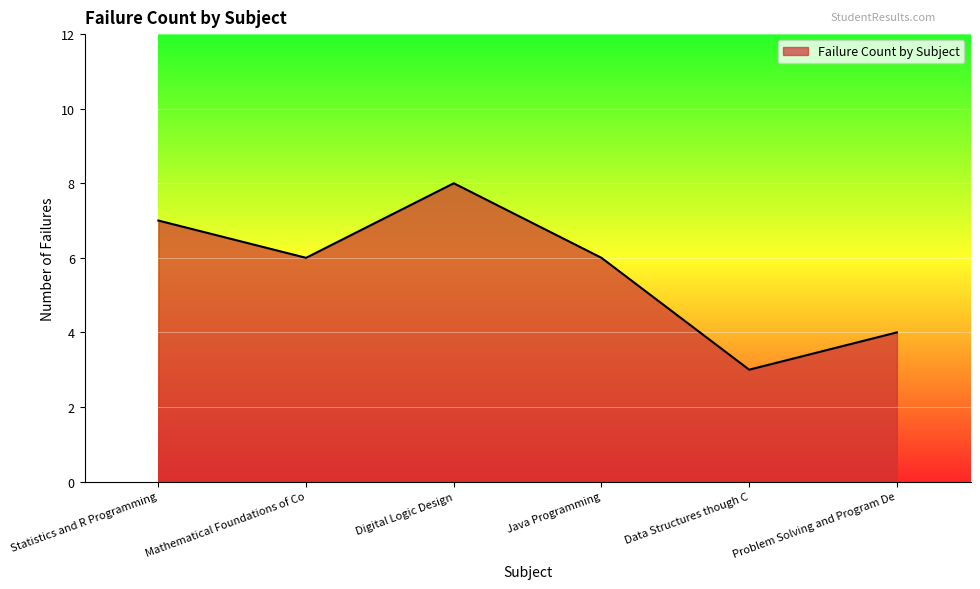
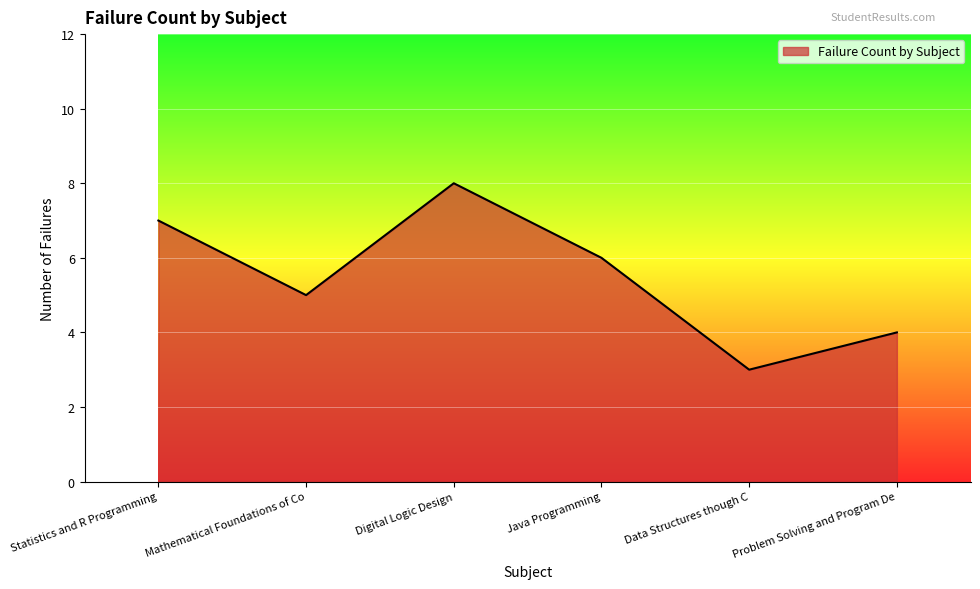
Mathematical Foundations of Co: 6 -> 5
